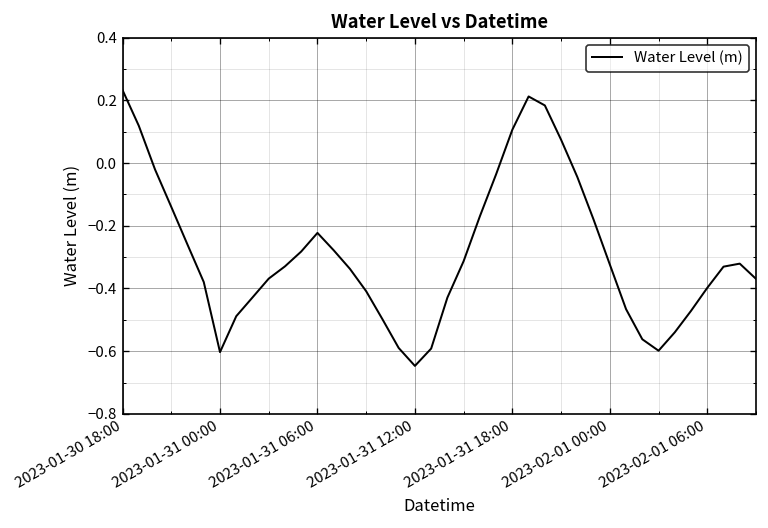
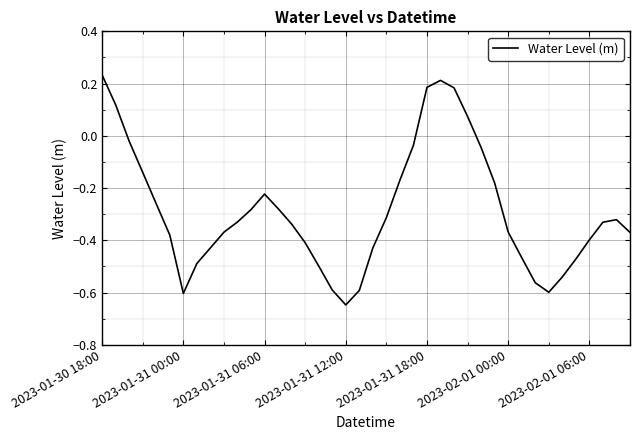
2023-01-31 18:00: 0.11 -> 0.19
2023-02-01 00:00: -0.32 -> -0.37
